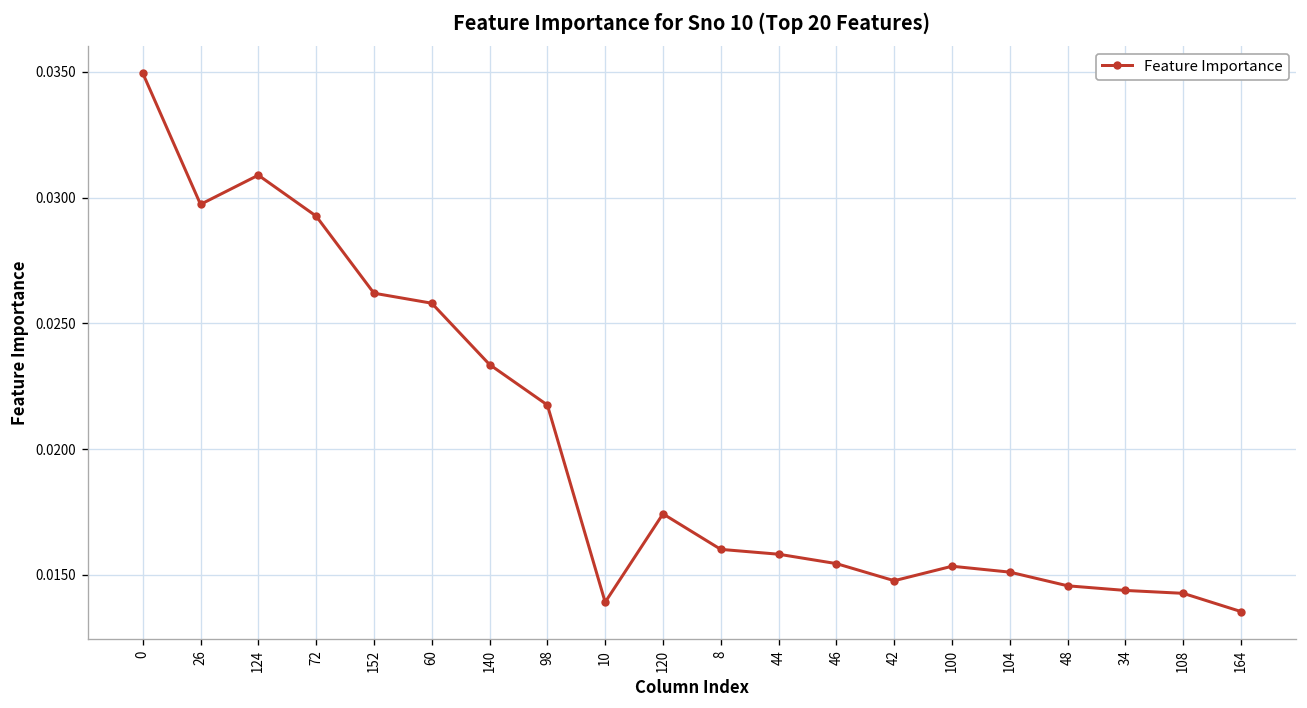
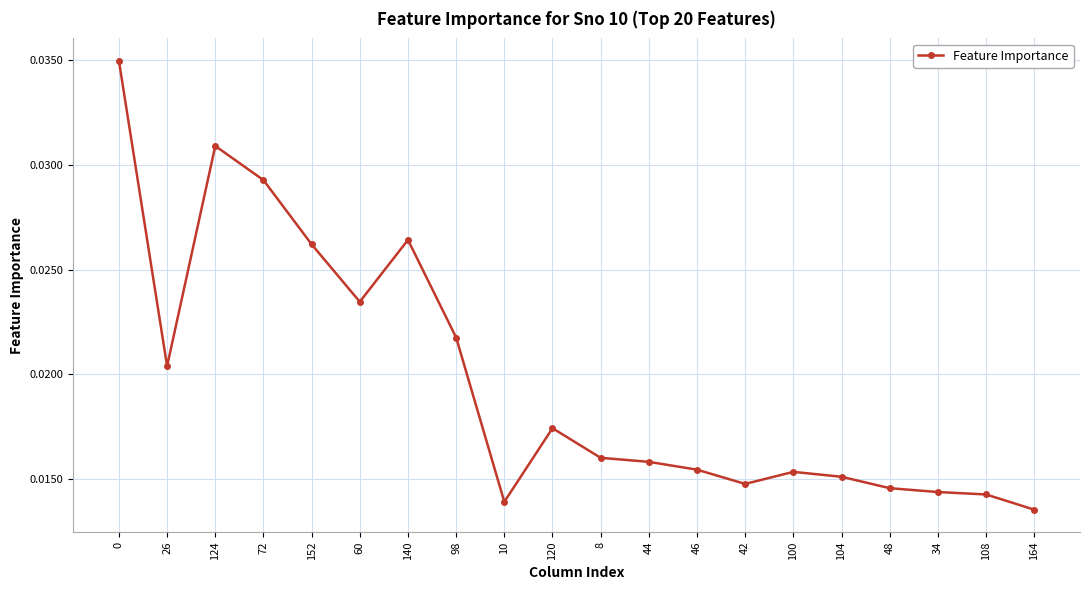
26: 0.0297 -> 0.0204
60: 0.0258 -> 0.0235
140: 0.0234 -> 0.0264
